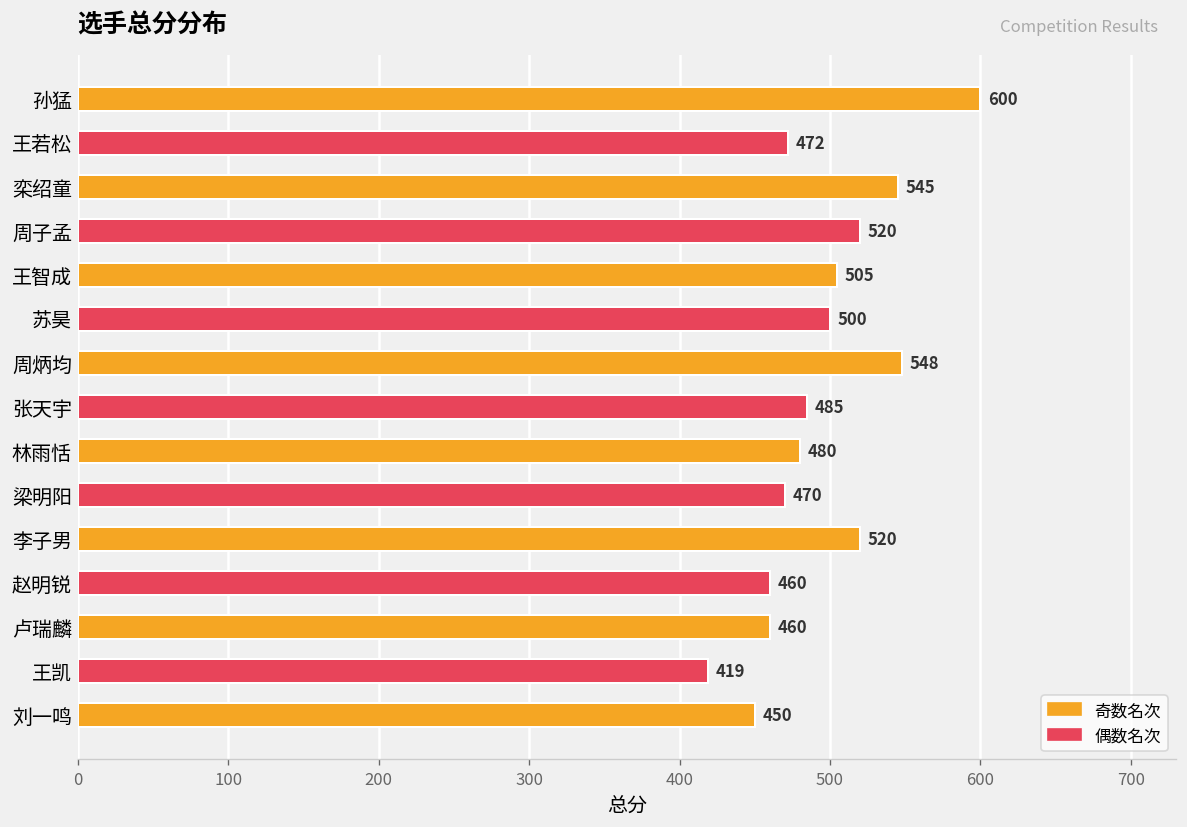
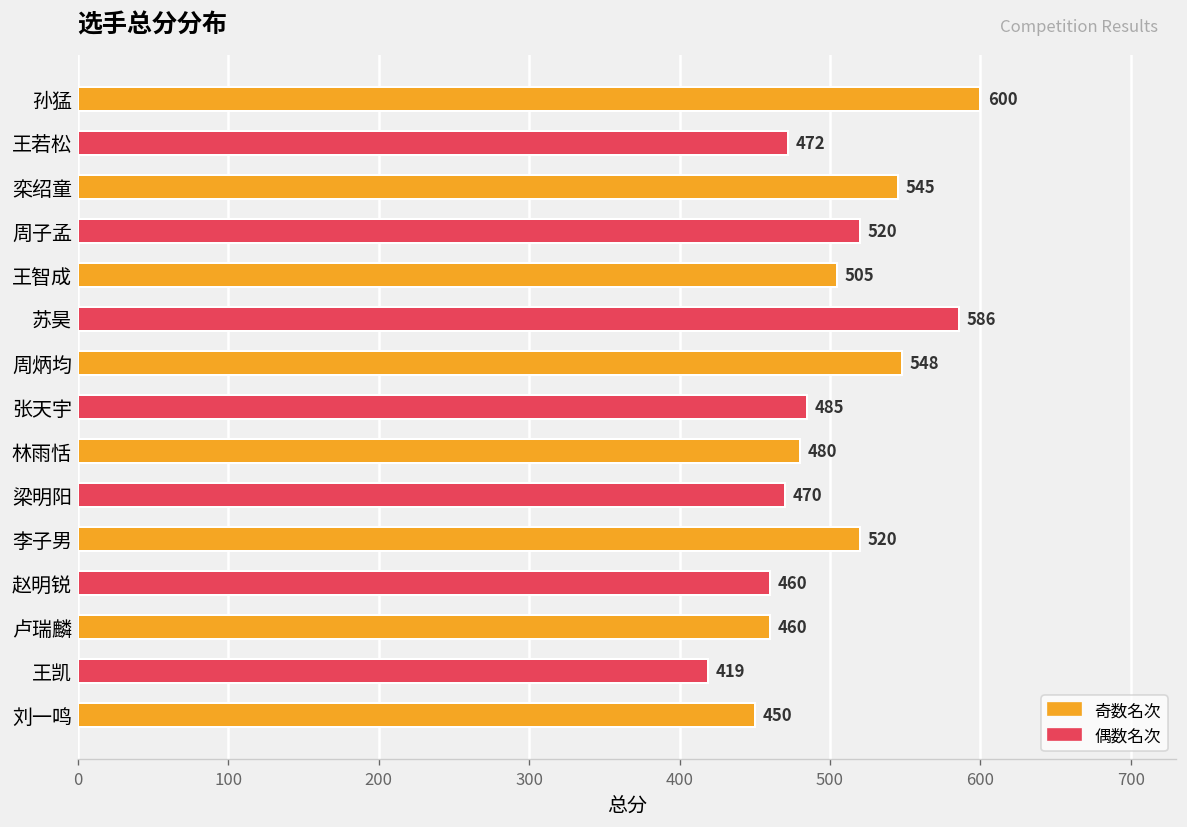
苏昊: 500 -> 586
